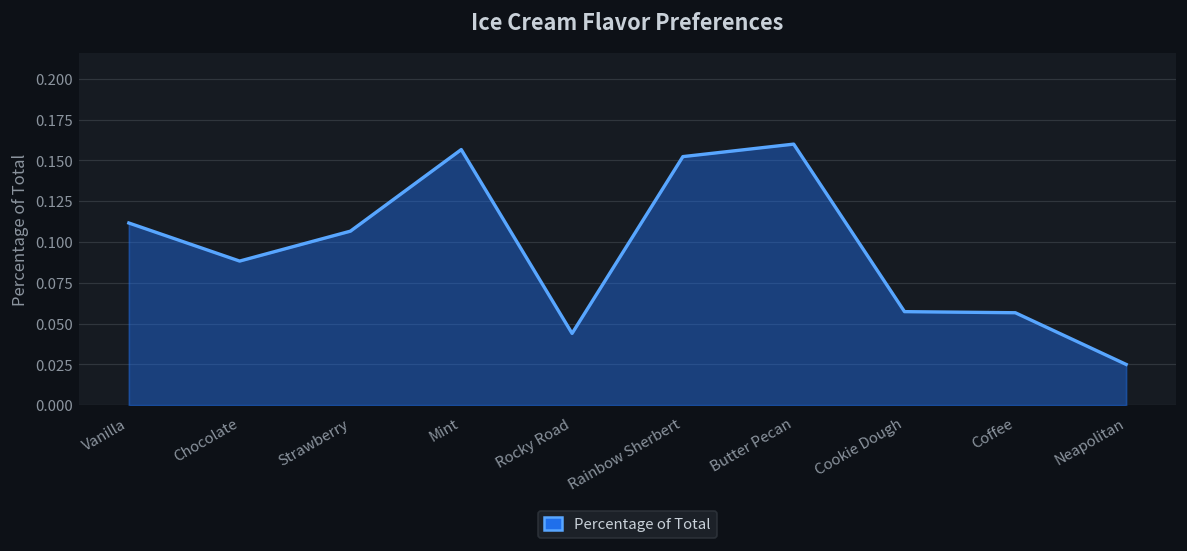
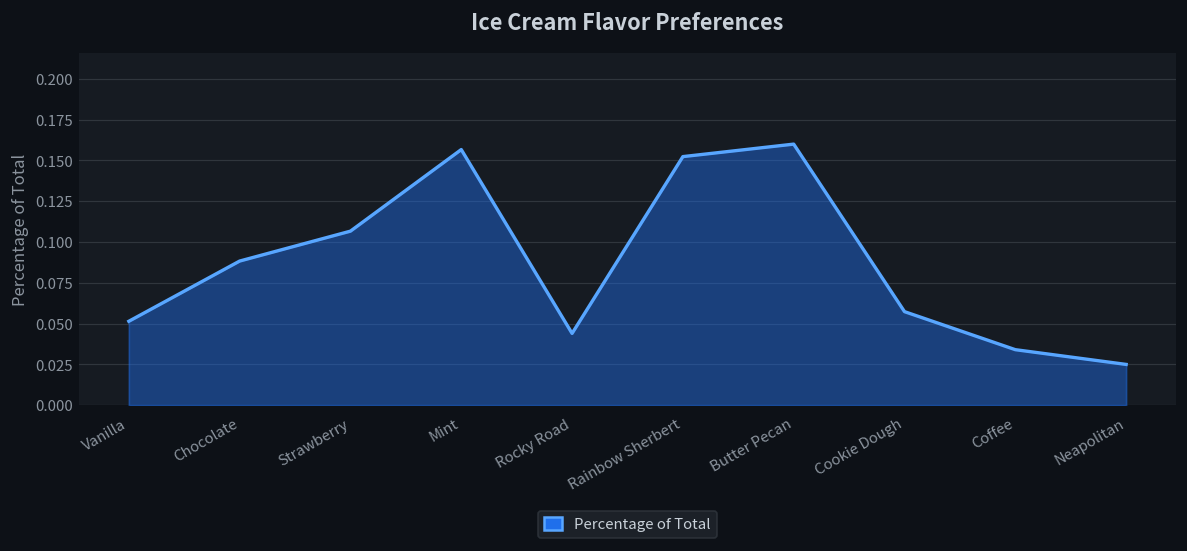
Vanilla: 0.112 -> 0.051
Coffee: 0.057 -> 0.034
